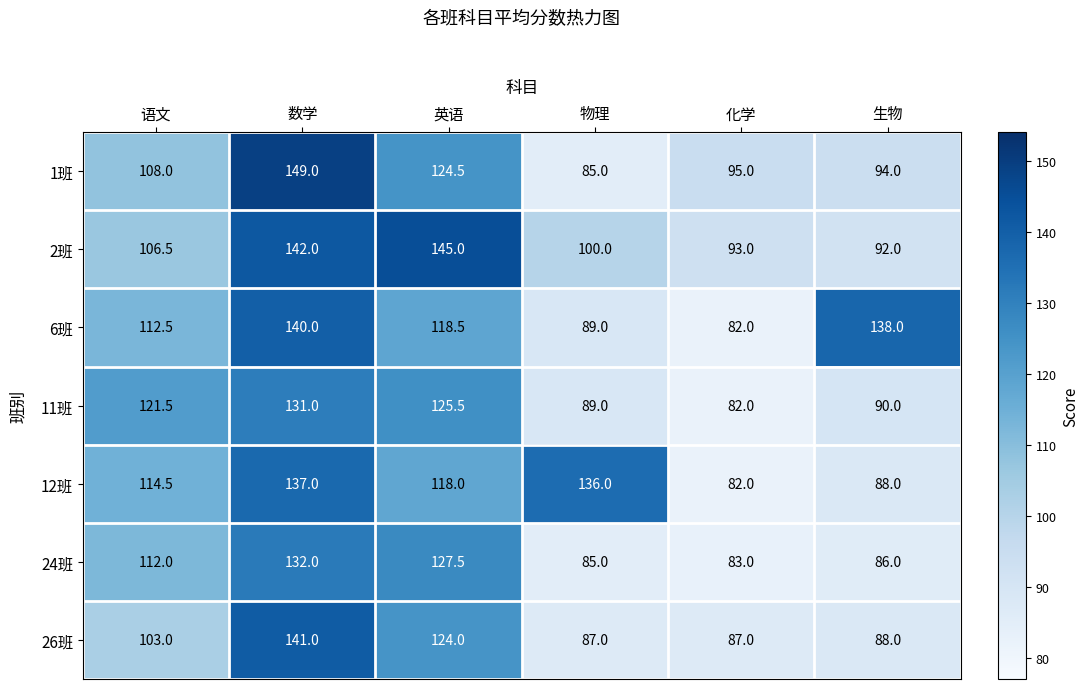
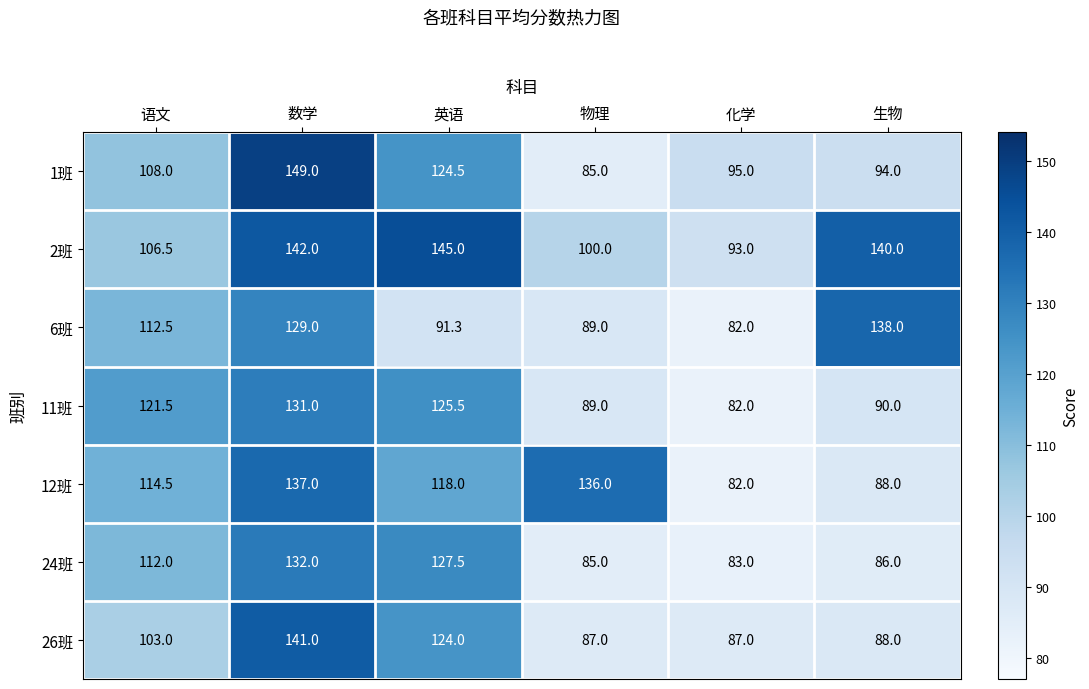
2班, 生物: 92.0 -> 140.0
6班, 数学: 140.0 -> 129.0
6班, 英语: 118.5 -> 91.3
